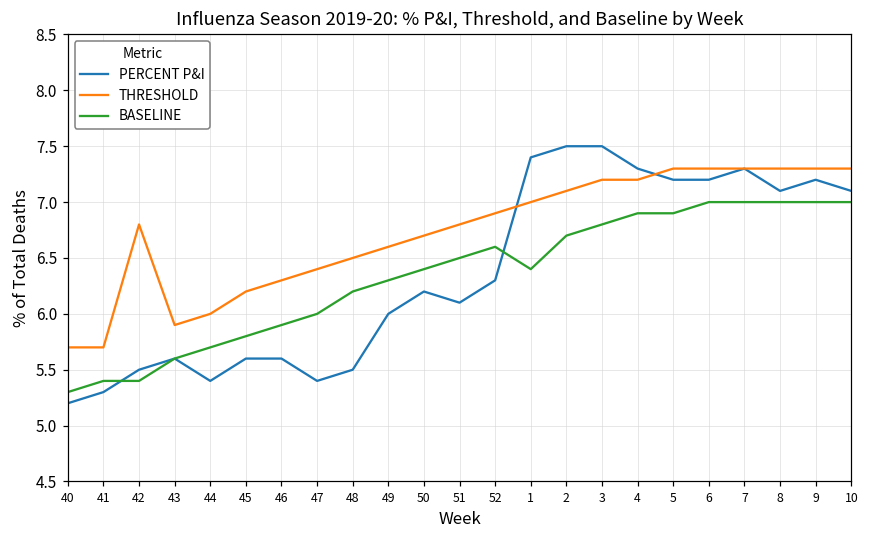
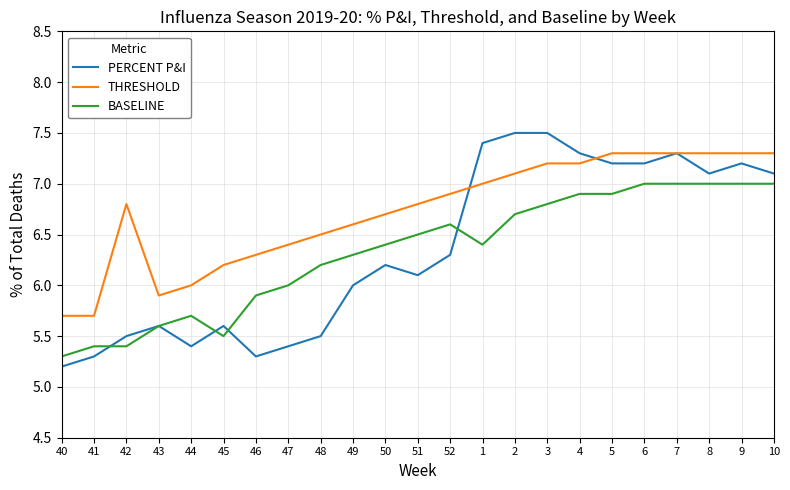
BASELINE, 45: 5.8 -> 5.5
PERCENT P&I, 46: 5.6 -> 5.3
